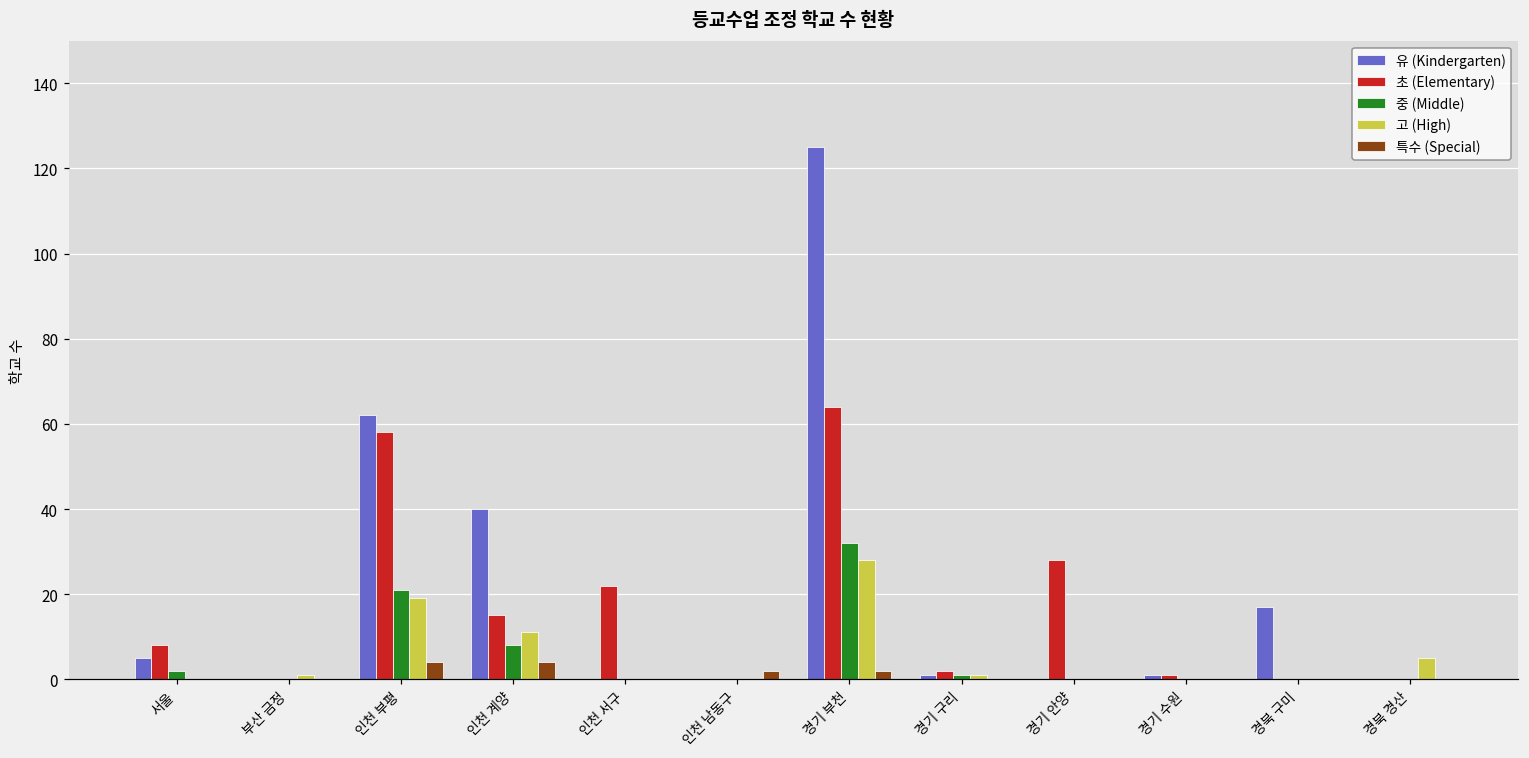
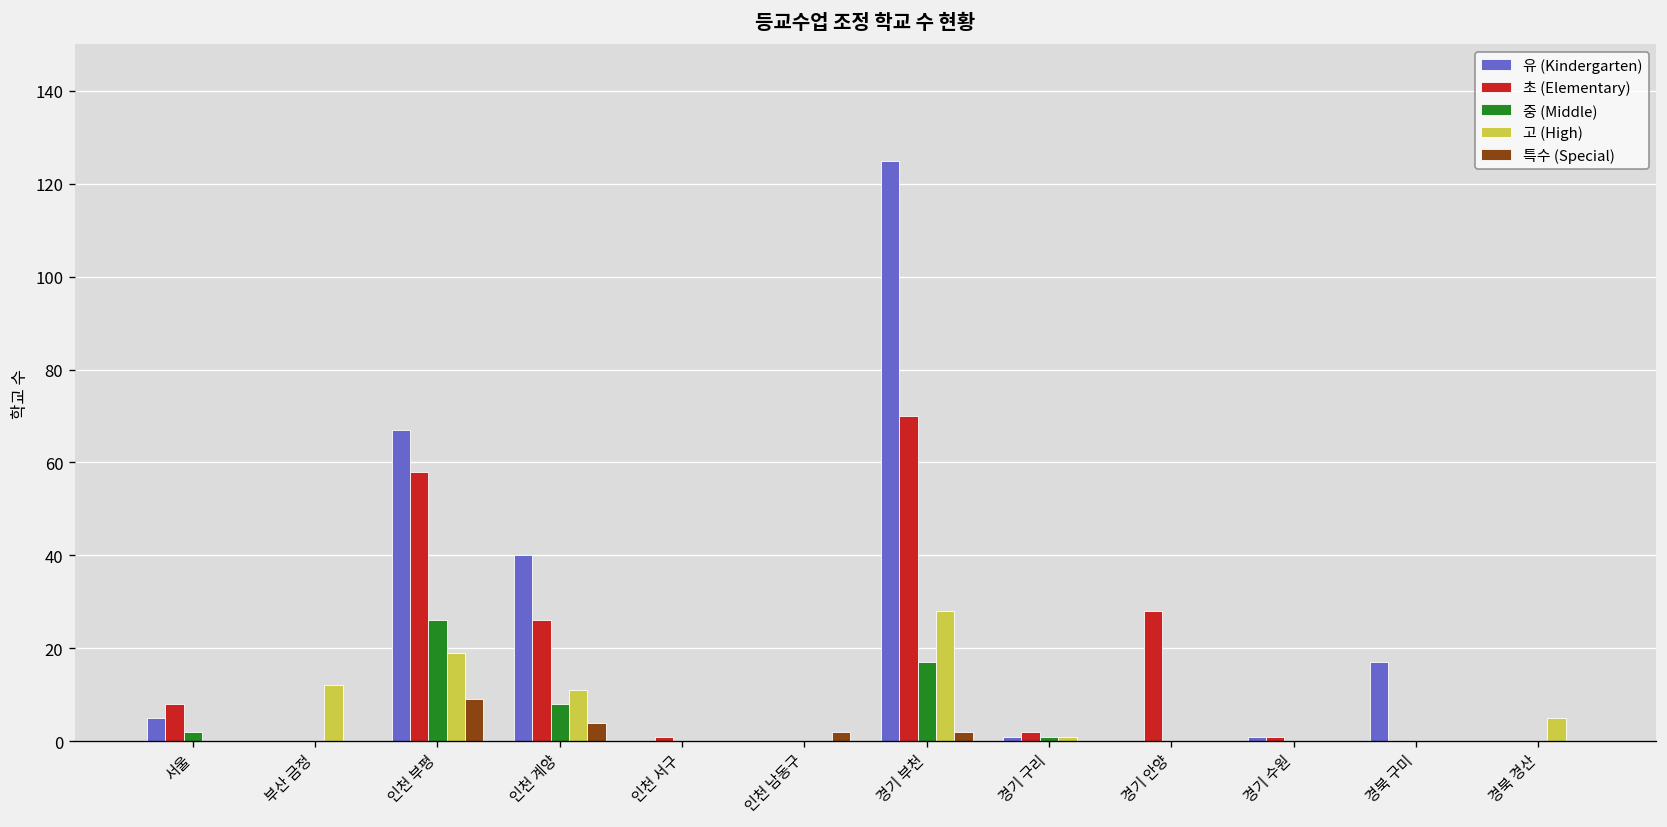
고 (High), 부산 금정: 1 -> 12
유 (Kindergarten), 인천 부평: 62 -> 67
중 (Middle), 인천 부평: 21 -> 26
특수 (Special), 인천 부평: 4 -> 9
초 (Elementary), 인천 계양: 15 -> 26
초 (Elementary), 인천 서구: 22 -> 1
초 (Elementary), 경기 부천: 64 -> 70
중 (Middle), 경기 부천: 32 -> 17
